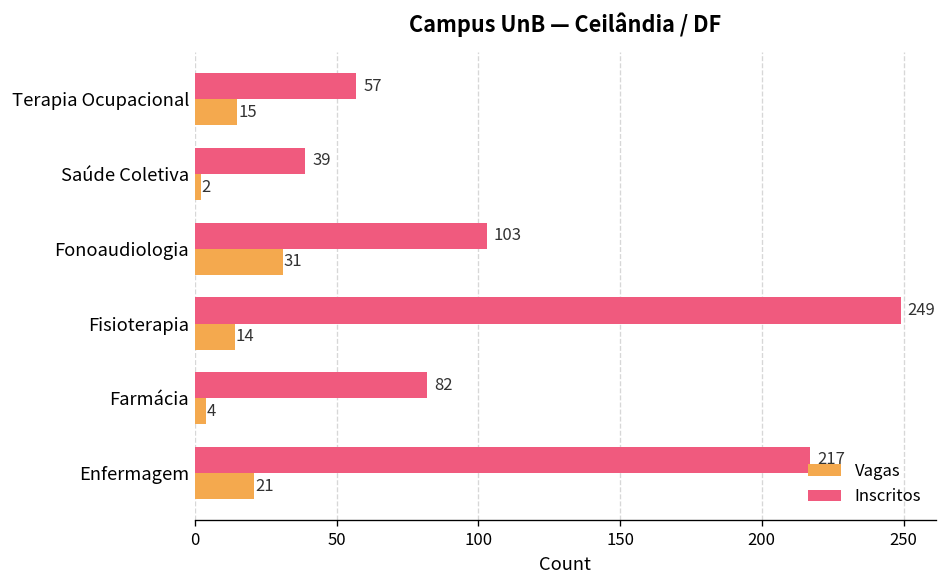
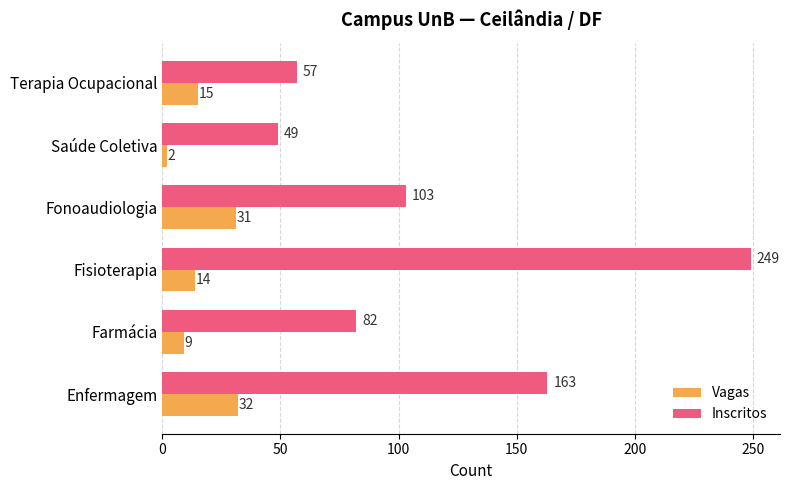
Inscritos, Saúde Coletiva: 39 -> 49
Vagas, Farmácia: 4 -> 9
Inscritos, Enfermagem: 217 -> 163
Vagas, Enfermagem: 21 -> 32
